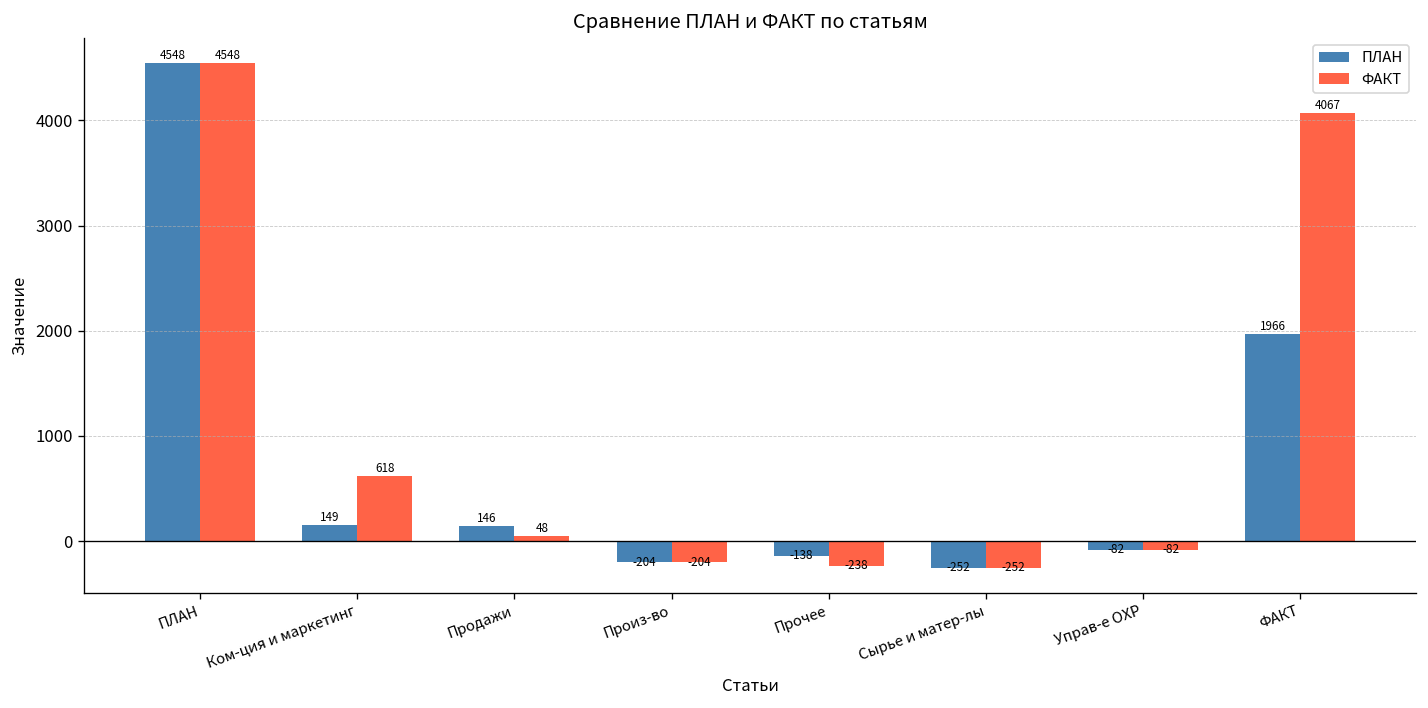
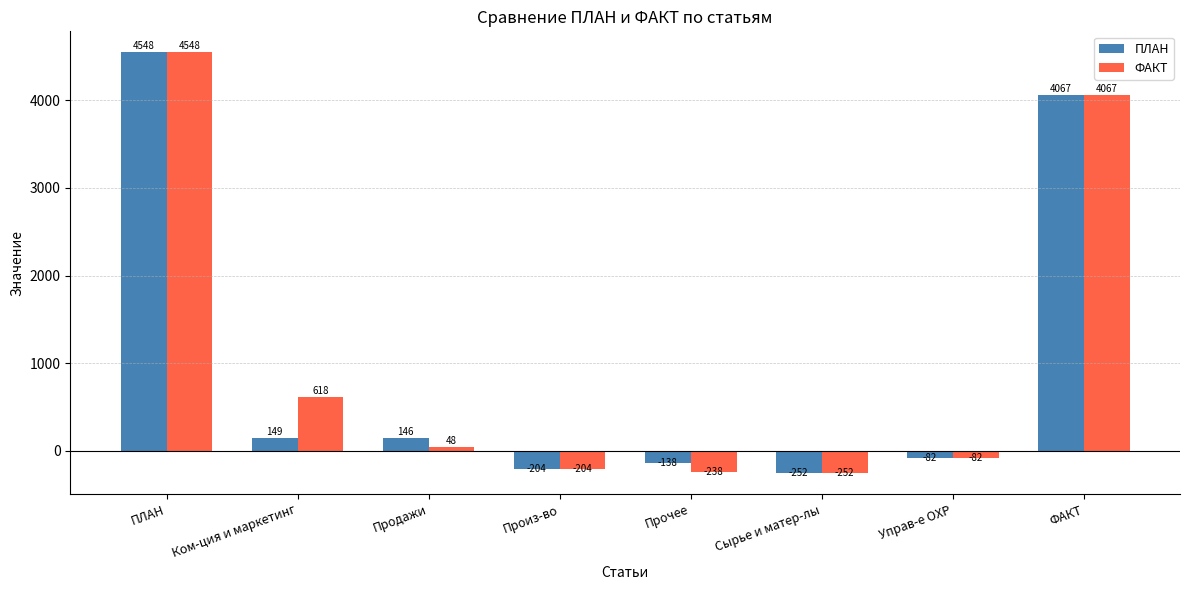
ПЛАН, ФАКТ: 1966 -> 4067
